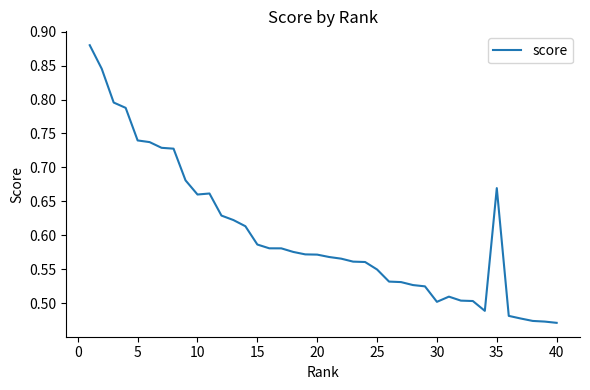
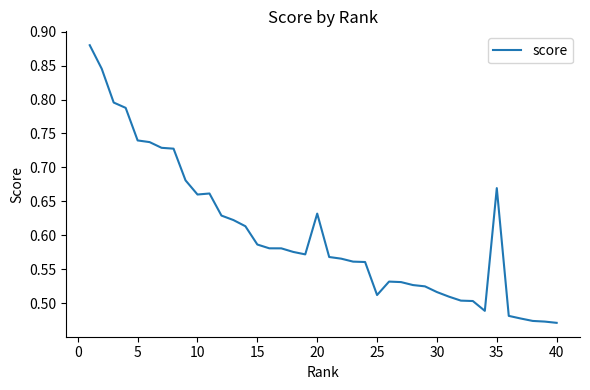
20: 0.57 -> 0.63
25: 0.55 -> 0.51
30: 0.50 -> 0.52
